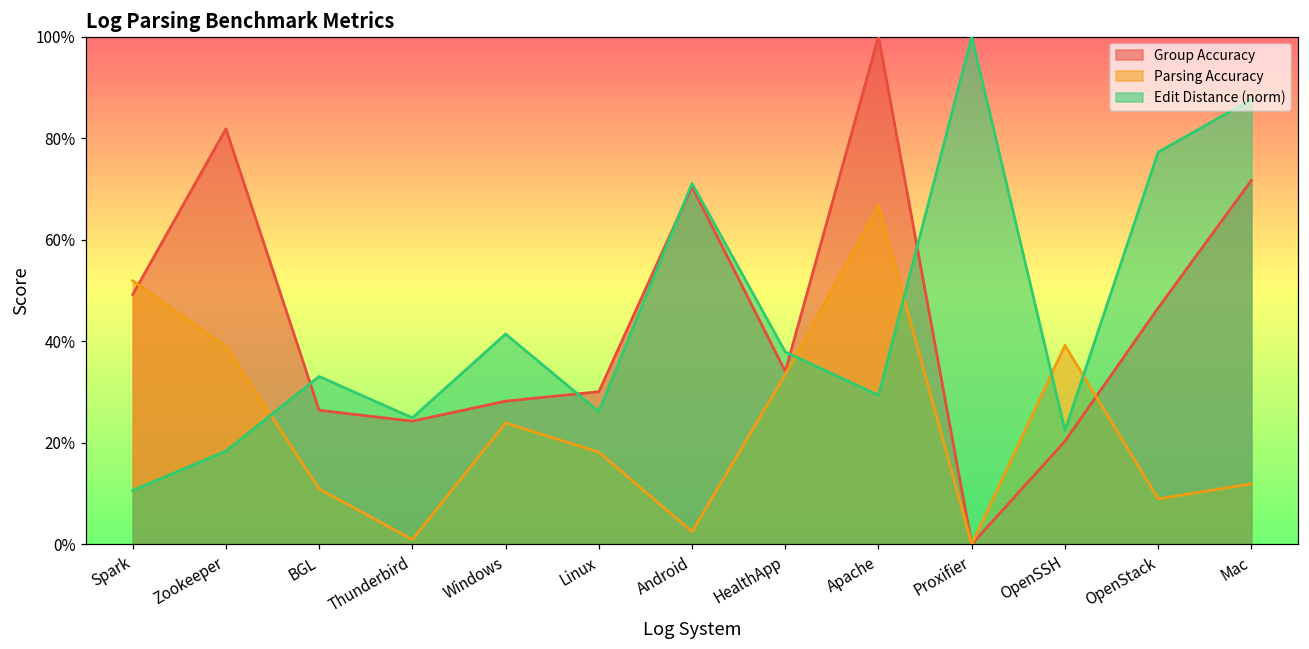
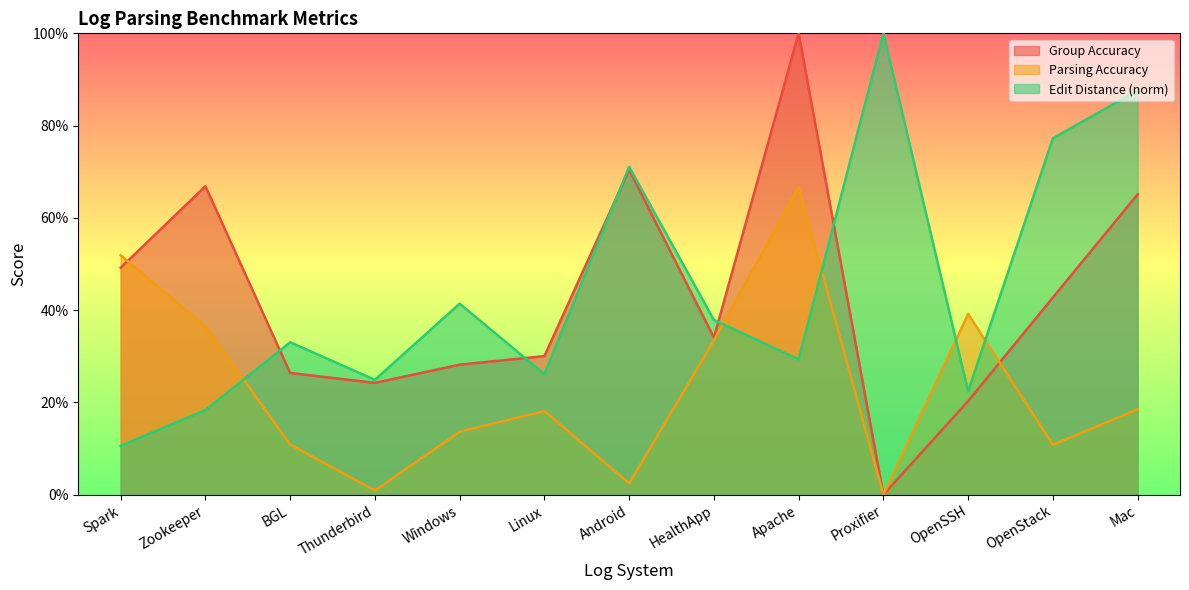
Group Accuracy, Zookeeper: 82% -> 67%
Parsing Accuracy, Zookeeper: 39% -> 36%
Parsing Accuracy, Windows: 24% -> 14%
Group Accuracy, OpenStack: 47% -> 43%
Parsing Accuracy, OpenStack: 9% -> 11%
Group Accuracy, Mac: 72% -> 65%
Parsing Accuracy, Mac: 12% -> 19%
